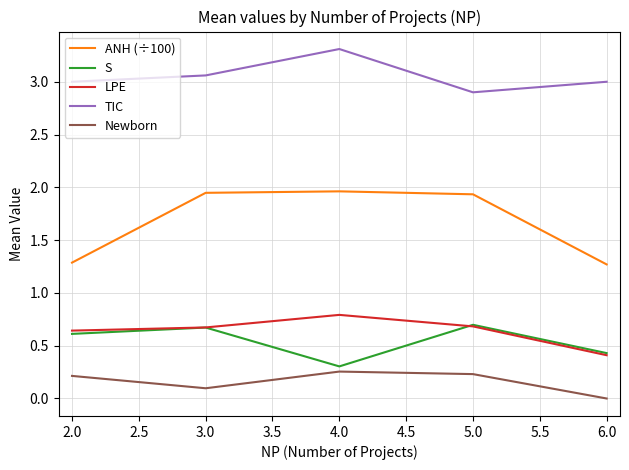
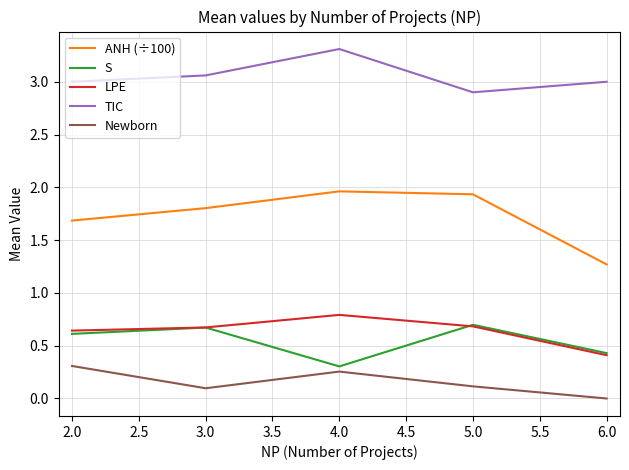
ANH (÷100), 2.0: 1.29 -> 1.69
Newborn, 2.0: 0.21 -> 0.31
ANH (÷100), 3.0: 1.95 -> 1.80
Newborn, 5.0: 0.23 -> 0.12
